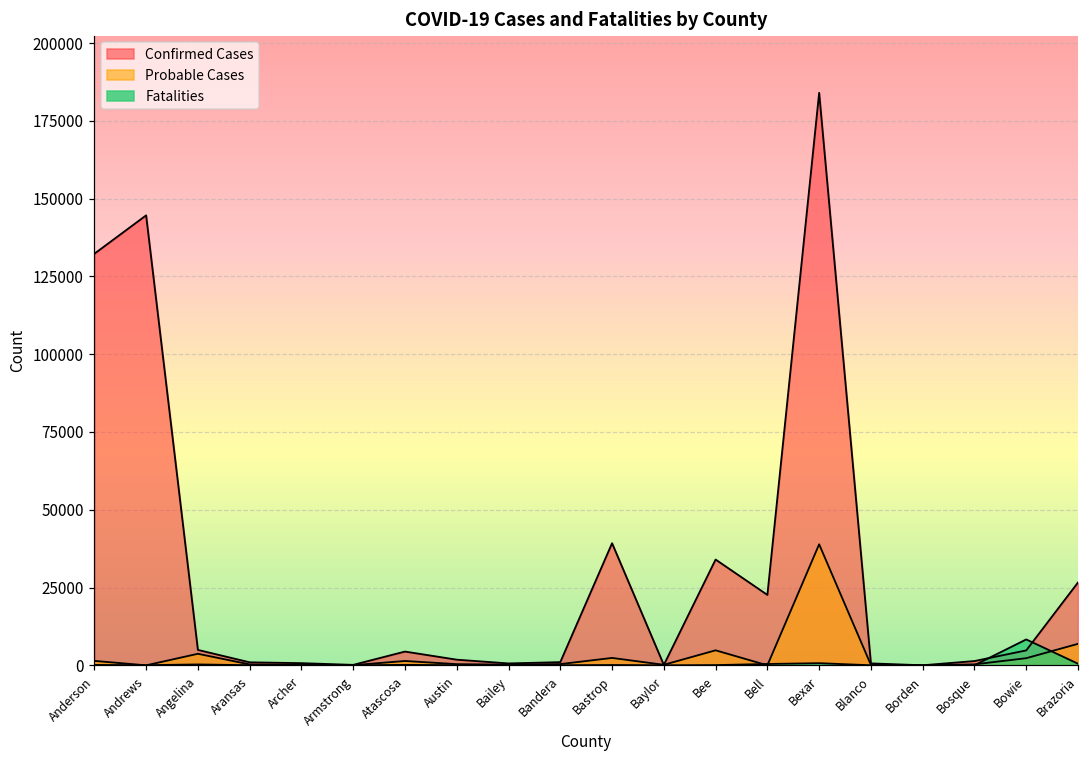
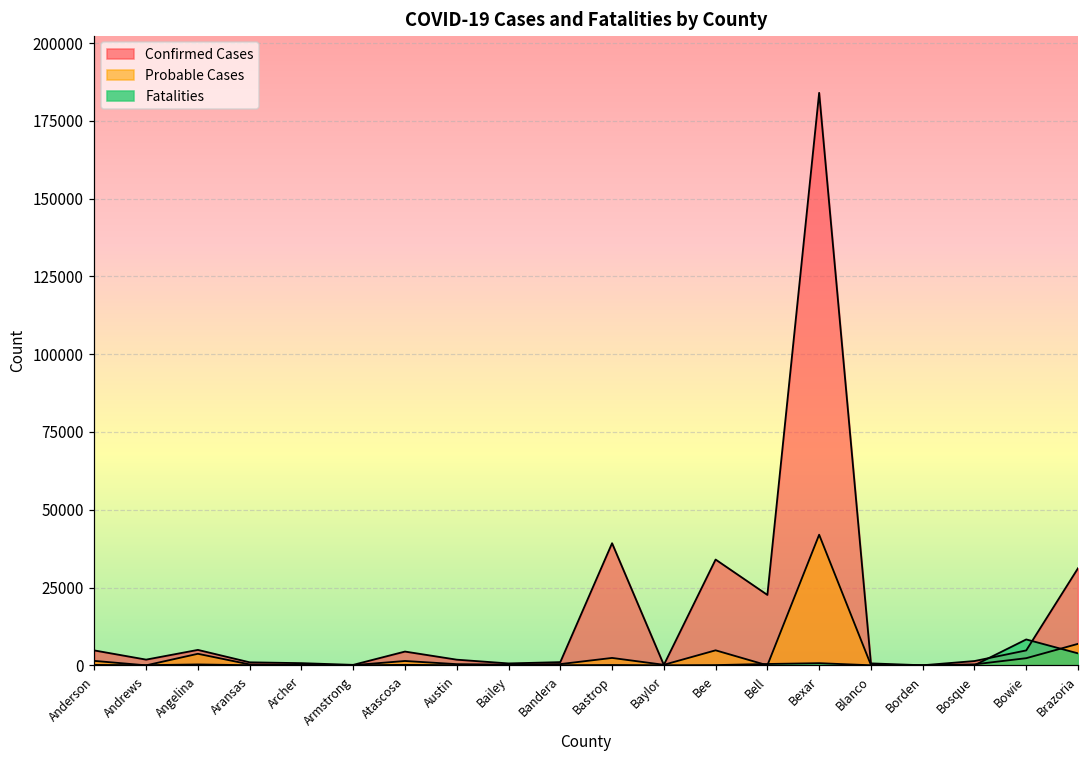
Confirmed Cases, Anderson: 132000 -> 5000
Confirmed Cases, Andrews: 145000 -> 2000
Probable Cases, Bexar: 39000 -> 42000
Confirmed Cases, Brazoria: 27000 -> 31000
Fatalities, Brazoria: 1000 -> 4000
